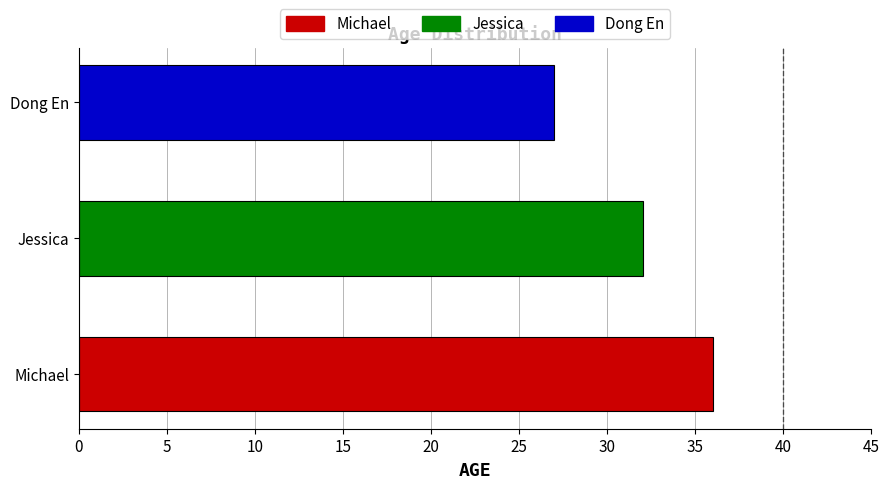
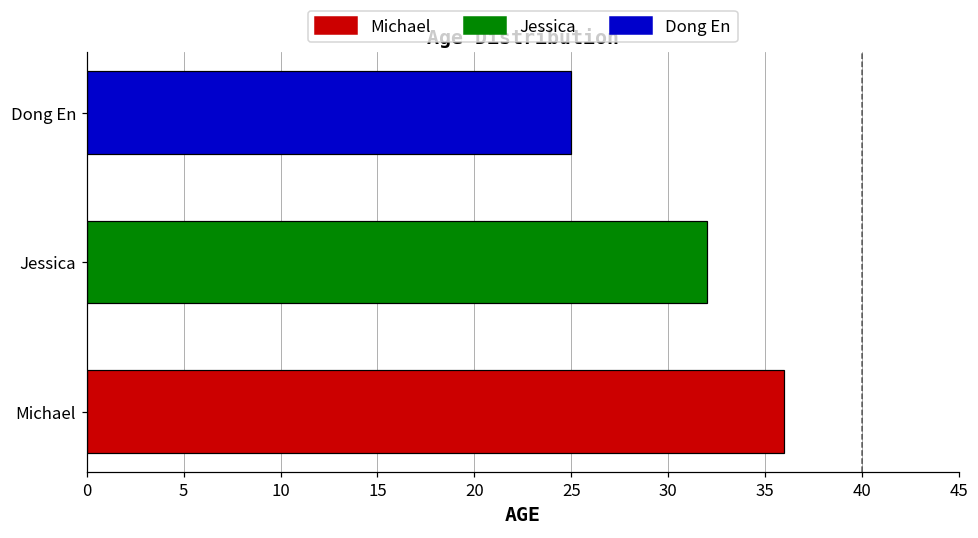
Dong En: 27 -> 25
